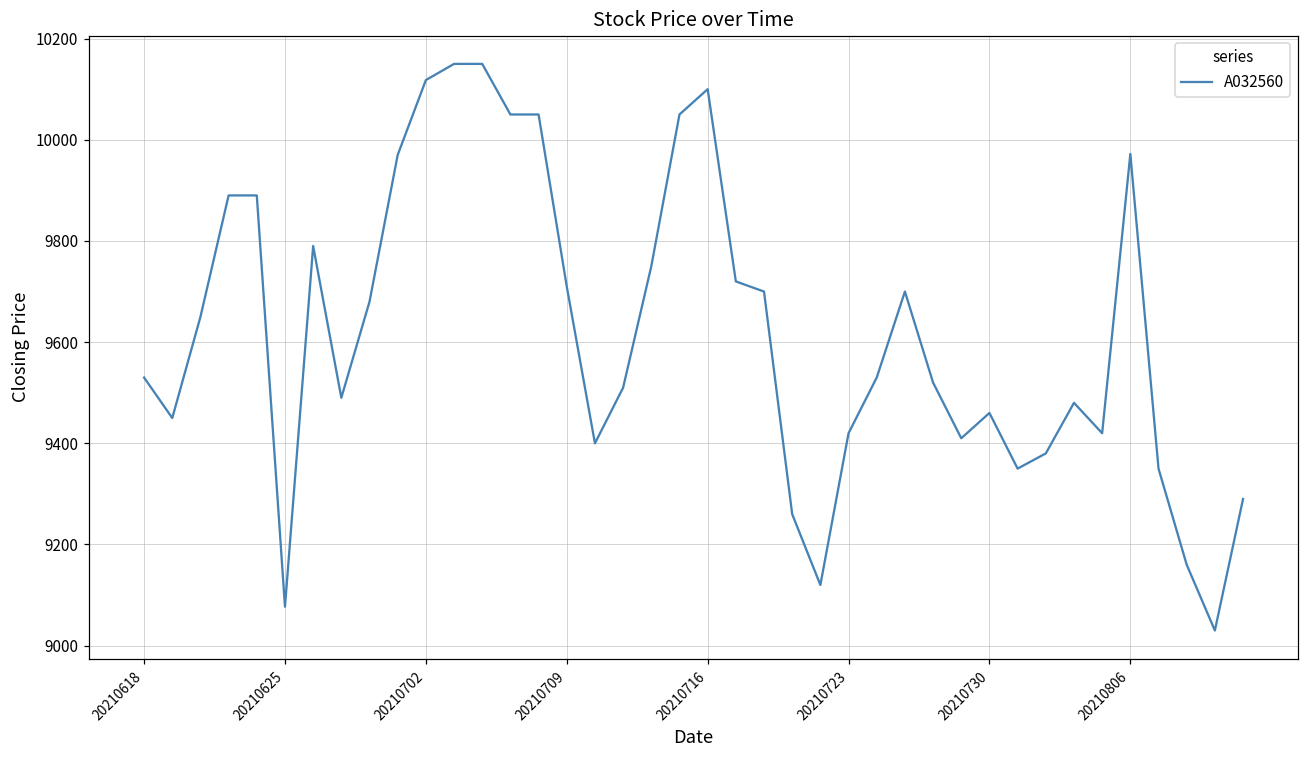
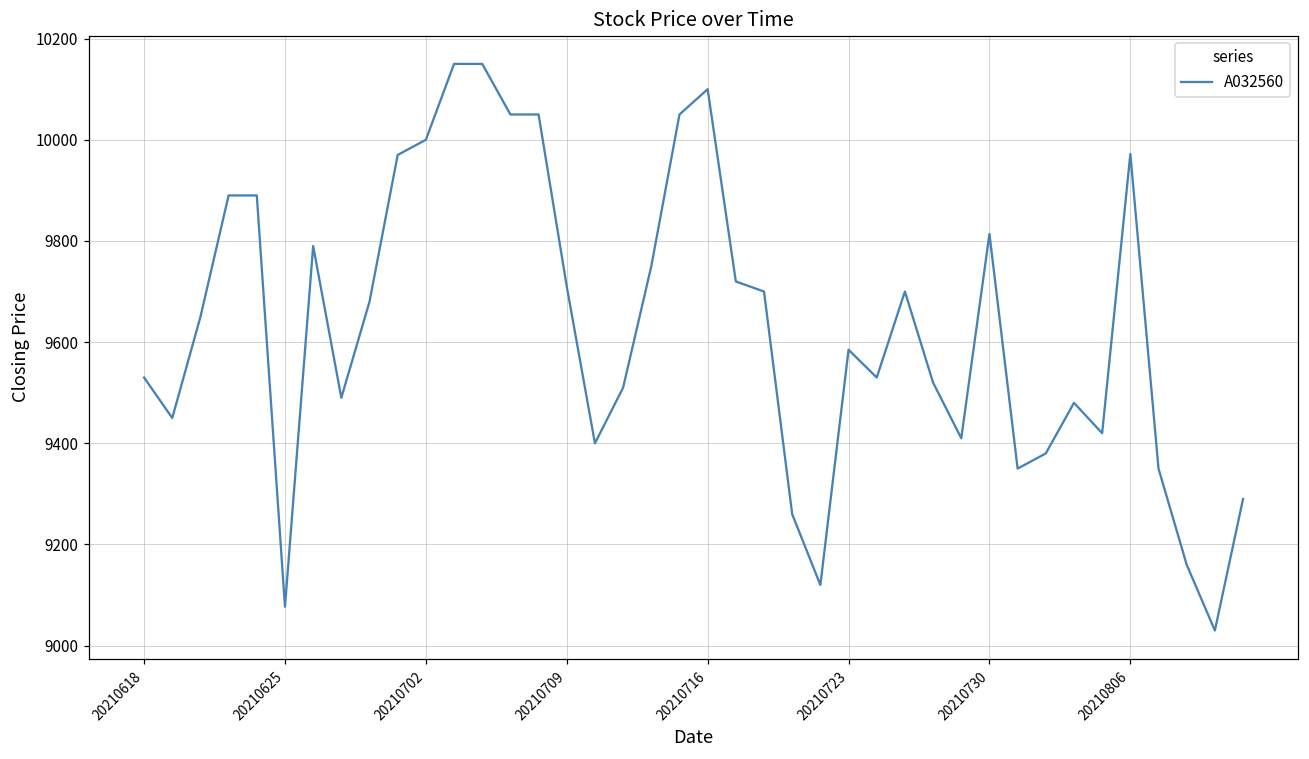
20210702: 10120 -> 10000
20210723: 9420 -> 9590
20210730: 9460 -> 9810
